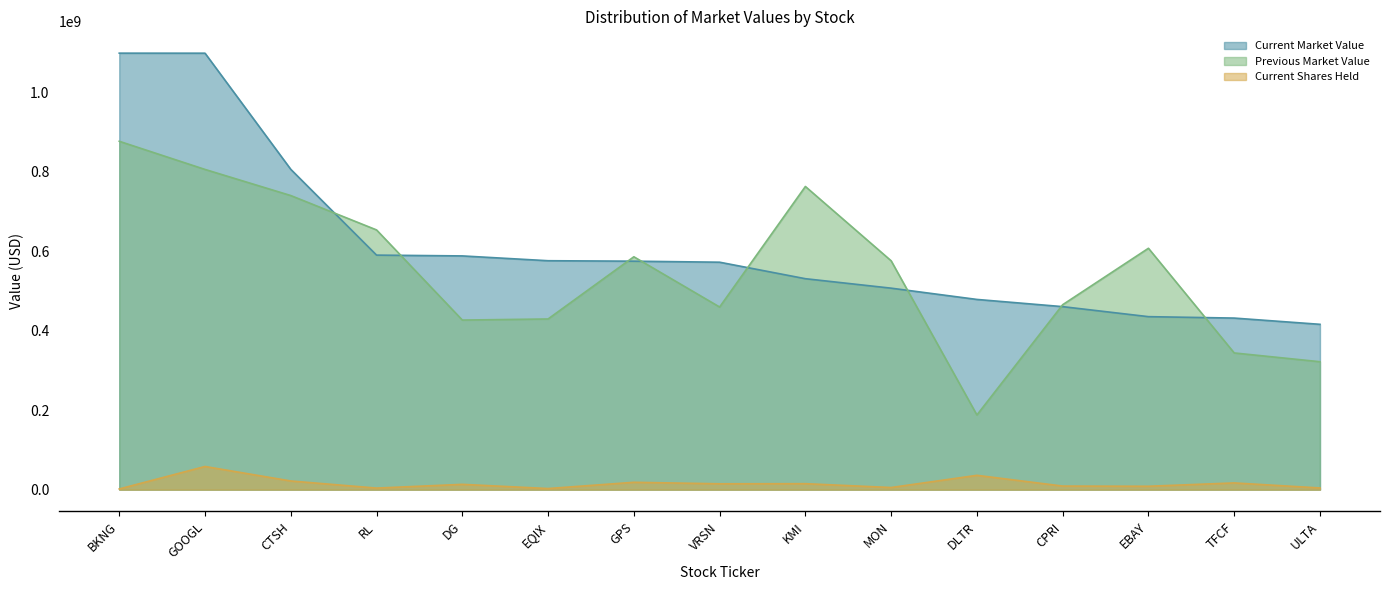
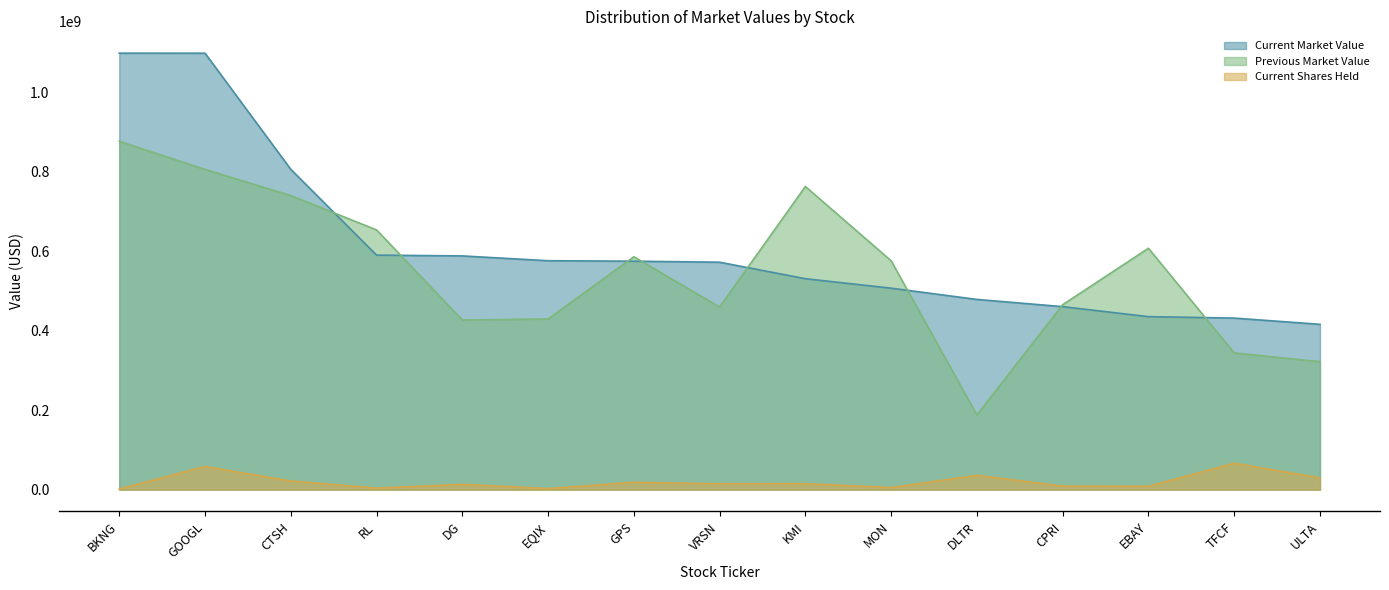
Current Shares Held, TFCF: 20000000 -> 70000000
Current Shares Held, ULTA: 0 -> 30000000
